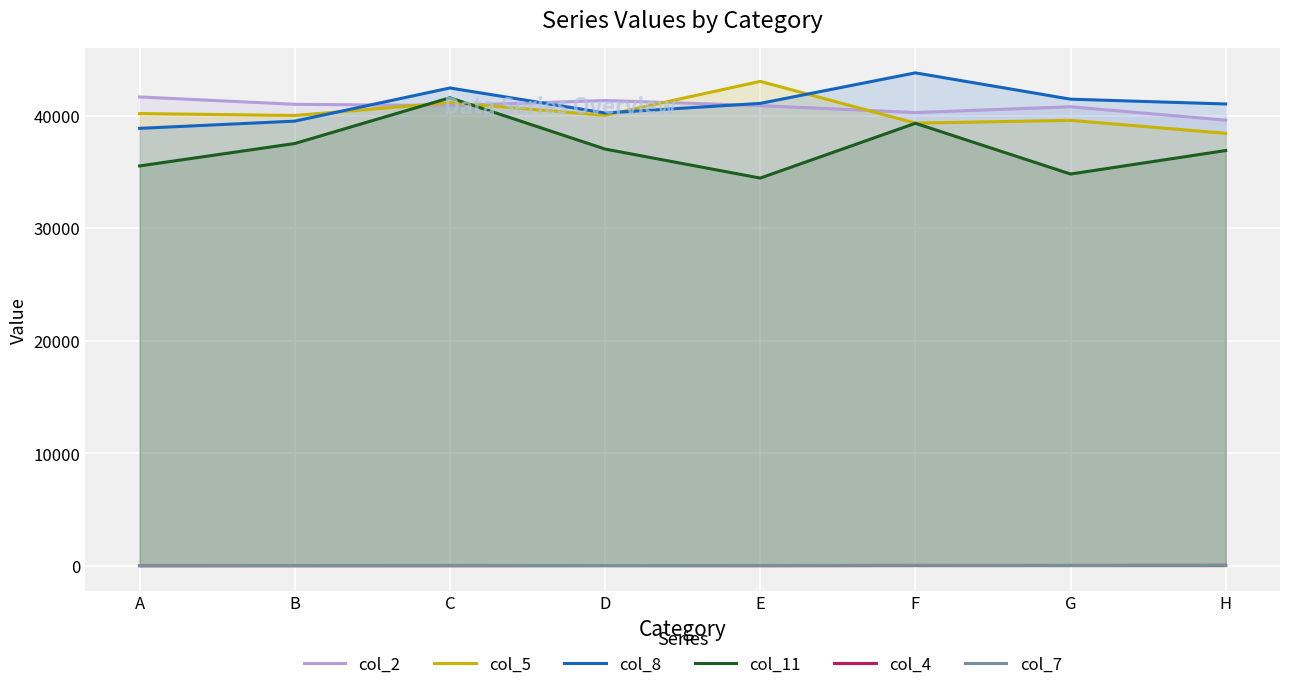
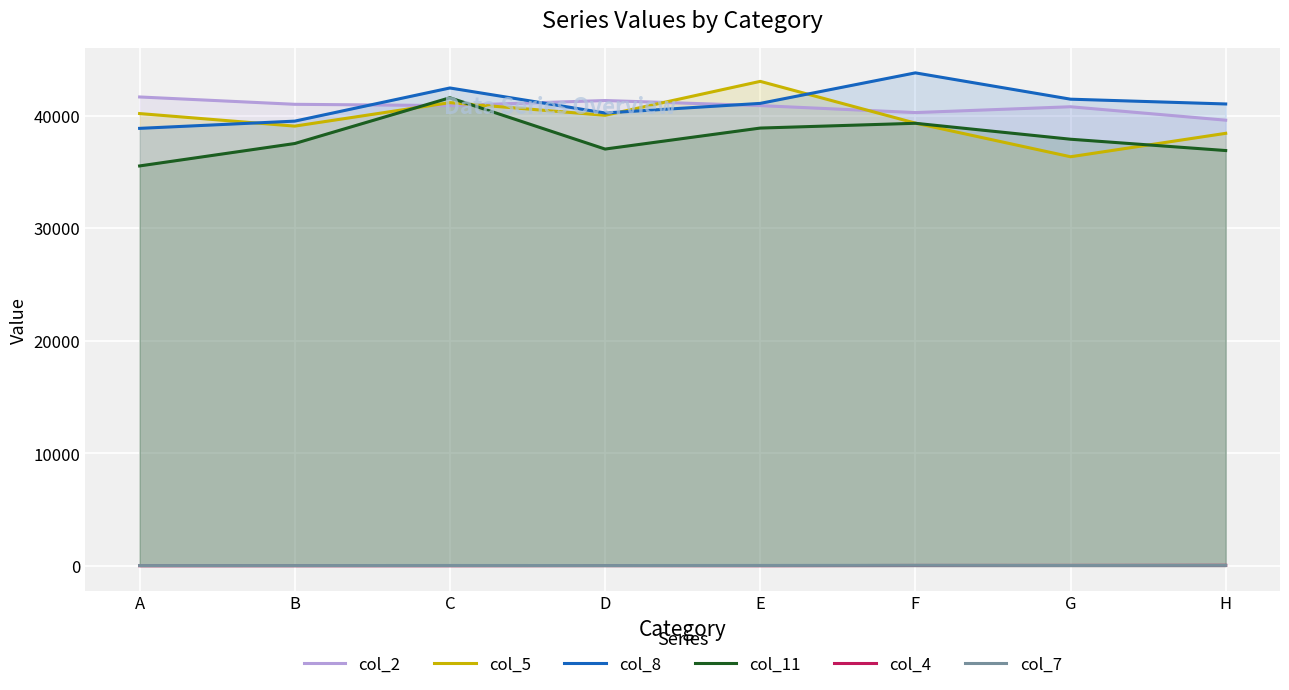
col_5, B: 40000 -> 39100
col_11, E: 34500 -> 38900
col_5, G: 39600 -> 36300
col_11, G: 34800 -> 37900
